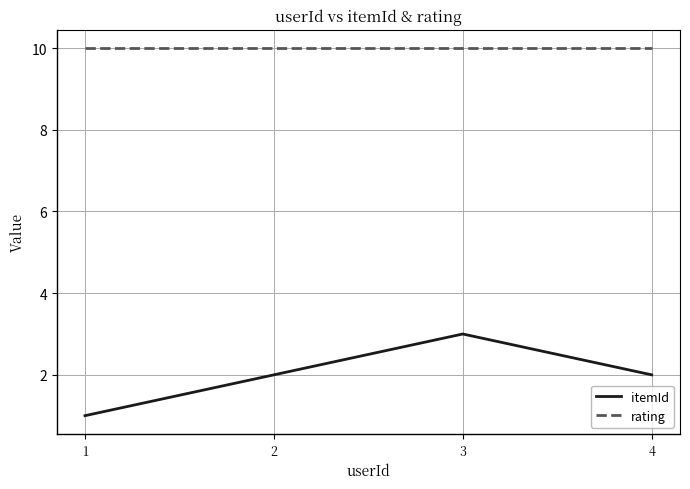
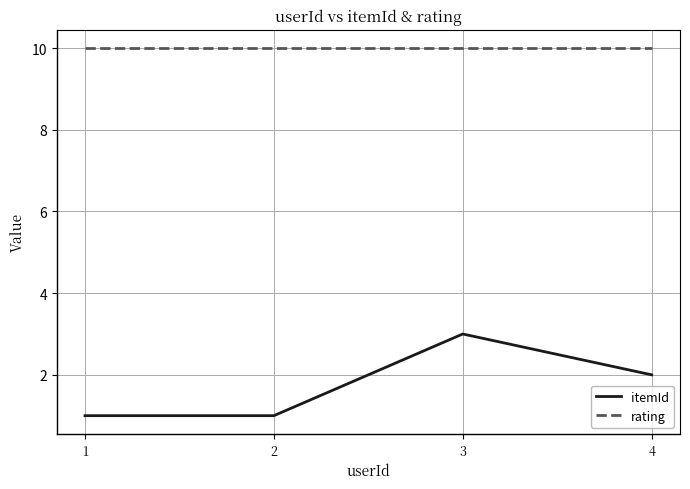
itemId, 2: 2 -> 1
